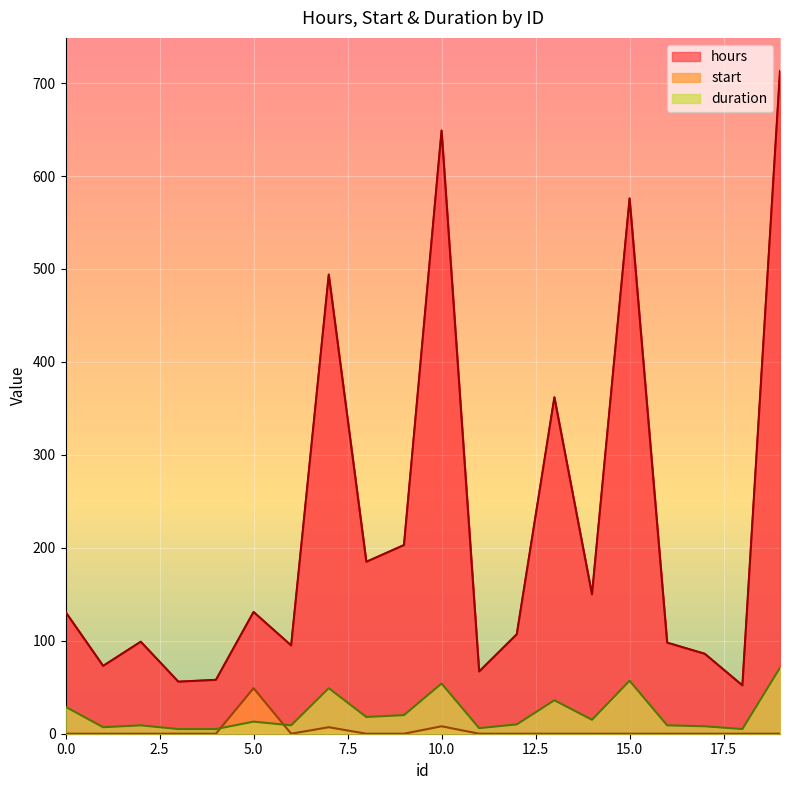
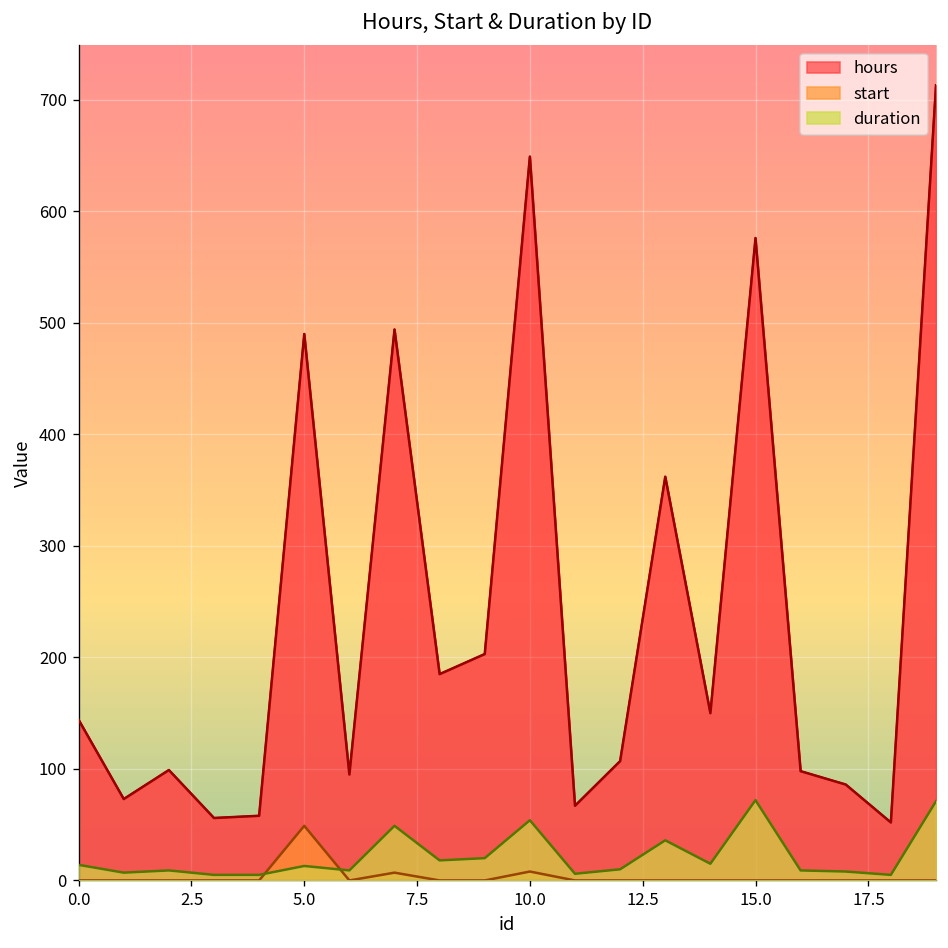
hours, 0.0: 130 -> 140
duration, 0.0: 30 -> 10
hours, 5.0: 130 -> 490
duration, 15.0: 60 -> 70
